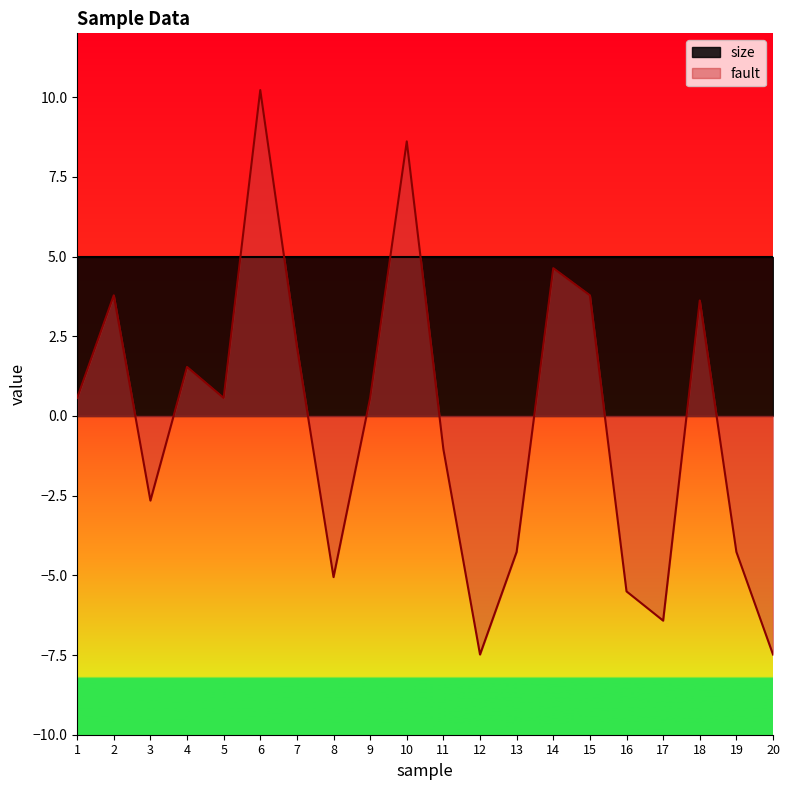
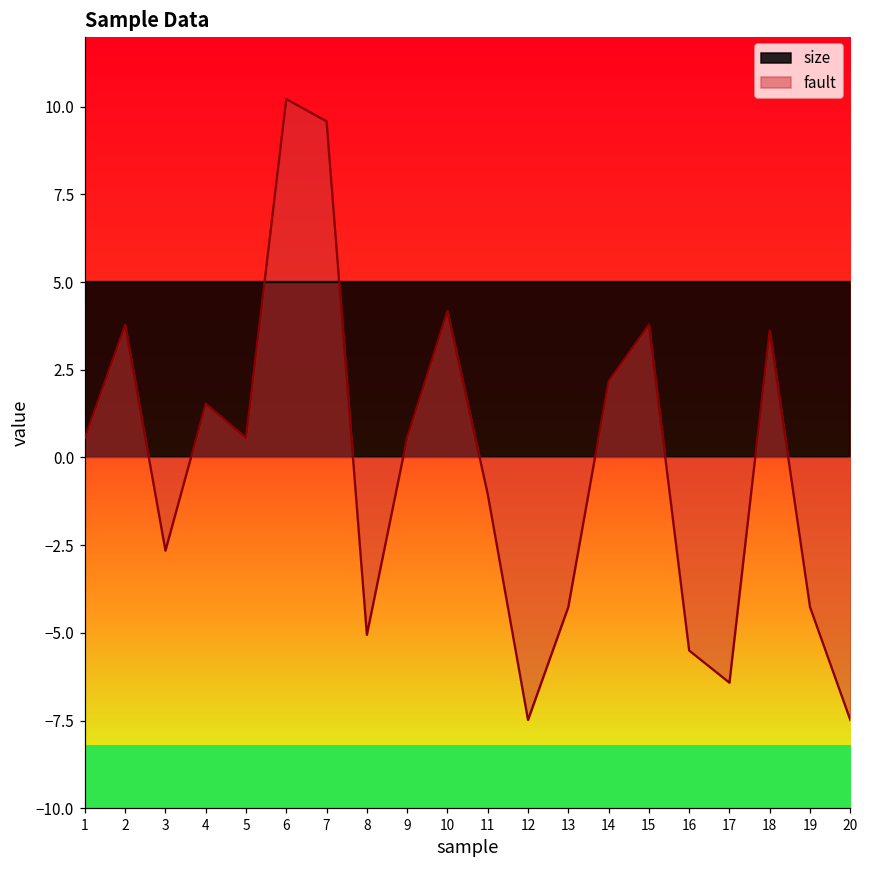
fault, 7: 2.2 -> 9.6
fault, 10: 8.6 -> 4.2
fault, 14: 4.6 -> 2.2
